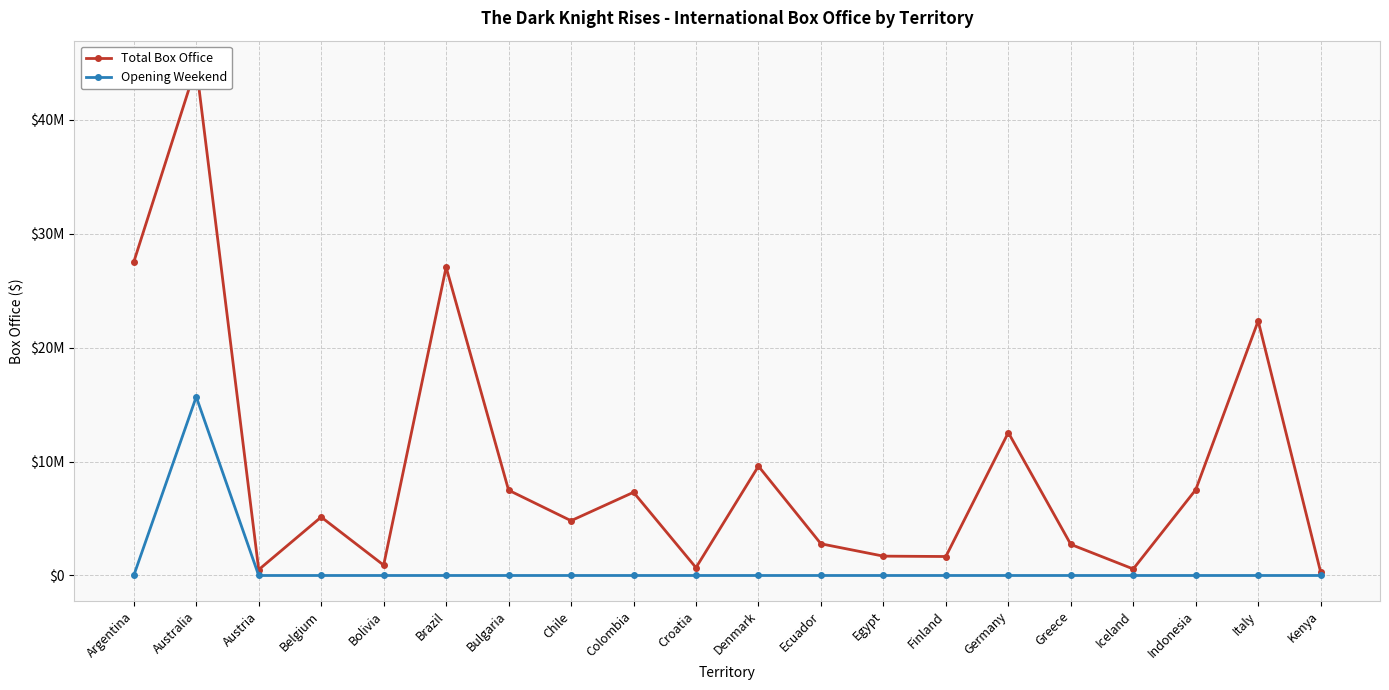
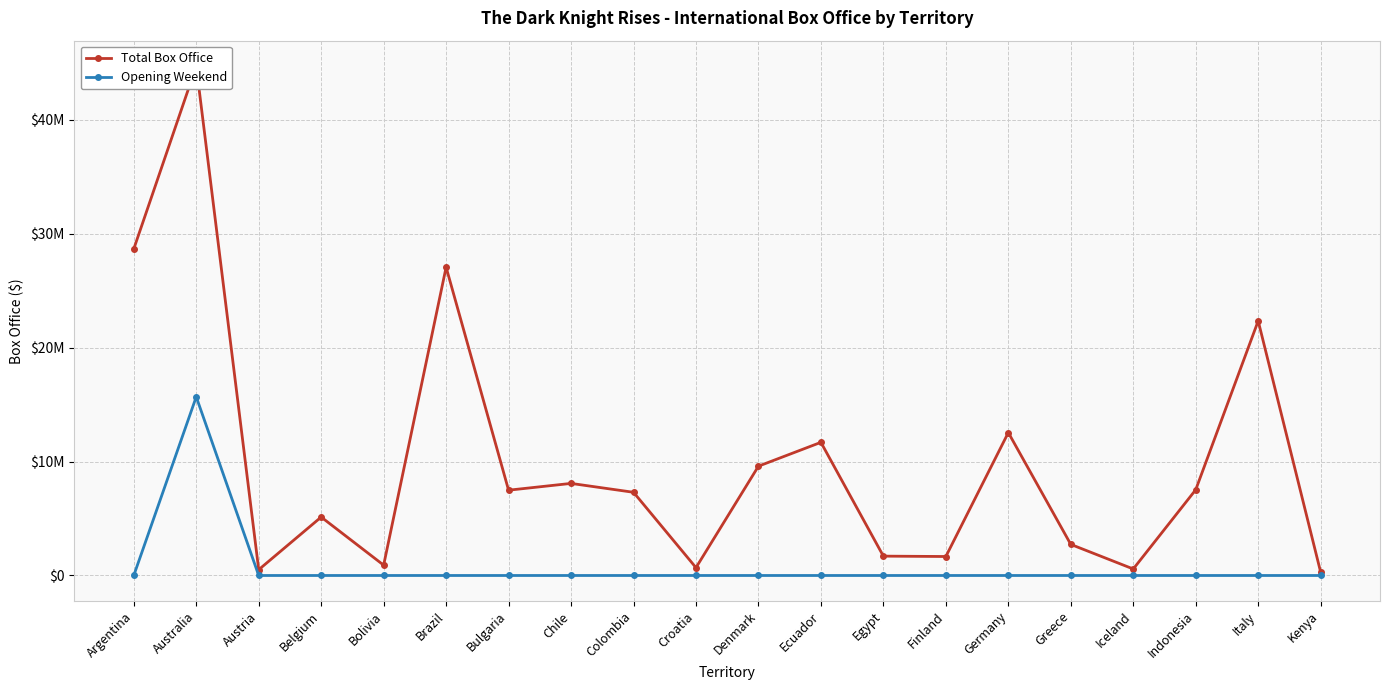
Total Box Office, Argentina: $27500000 -> $28700000
Total Box Office, Chile: $4800000 -> $8100000
Total Box Office, Ecuador: $2800000 -> $11700000
